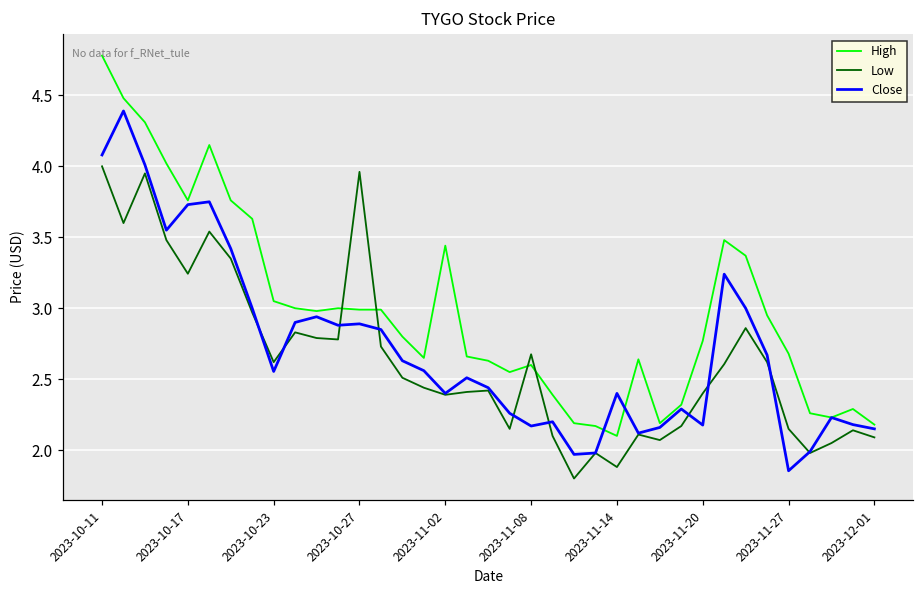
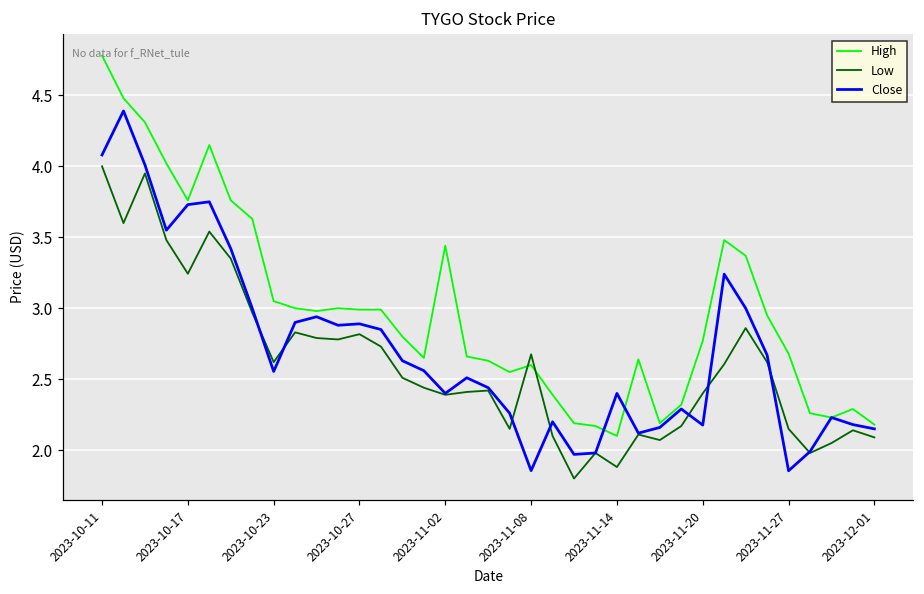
Low, 2023-10-27: 3.96 -> 2.82
Close, 2023-11-08: 2.17 -> 1.86
